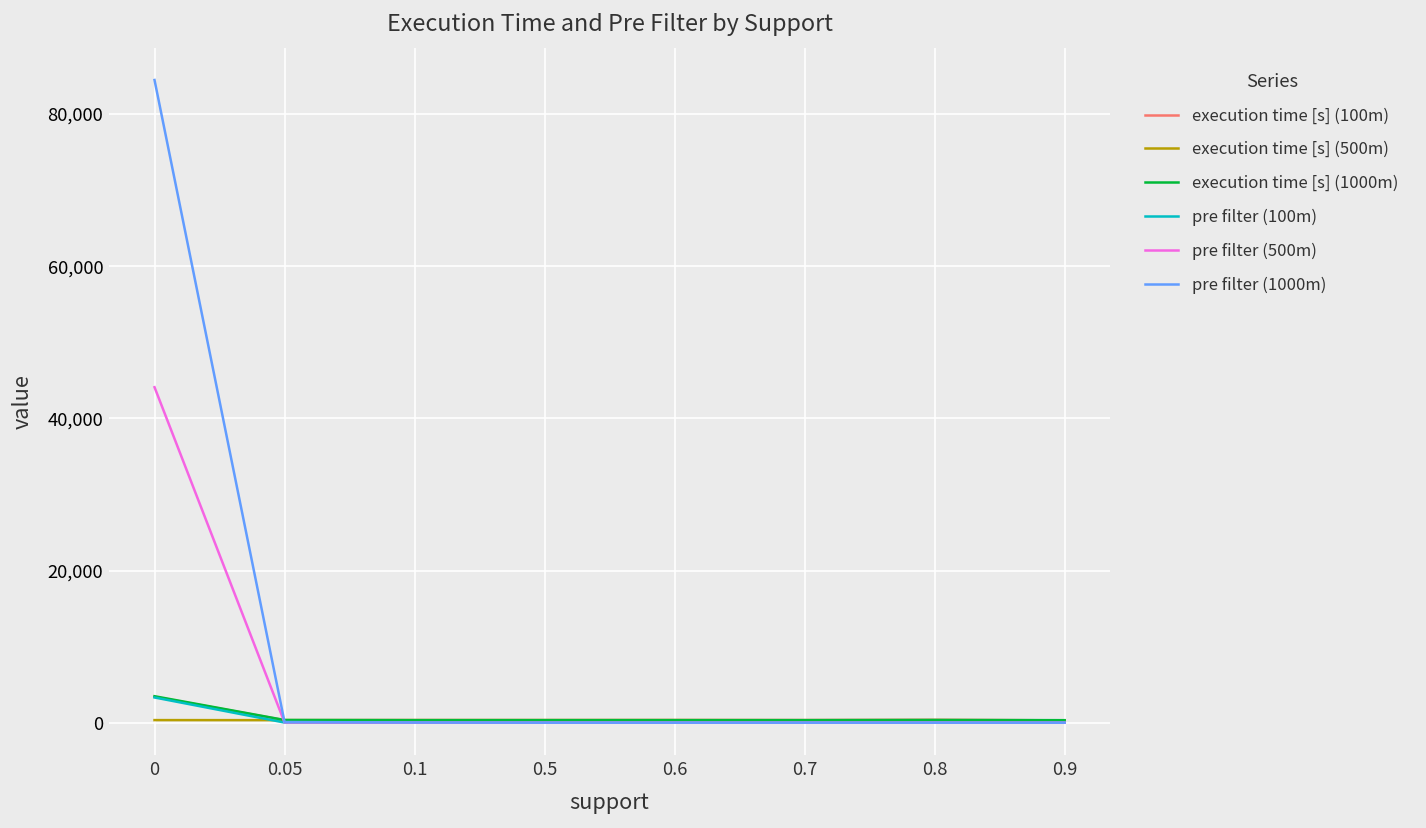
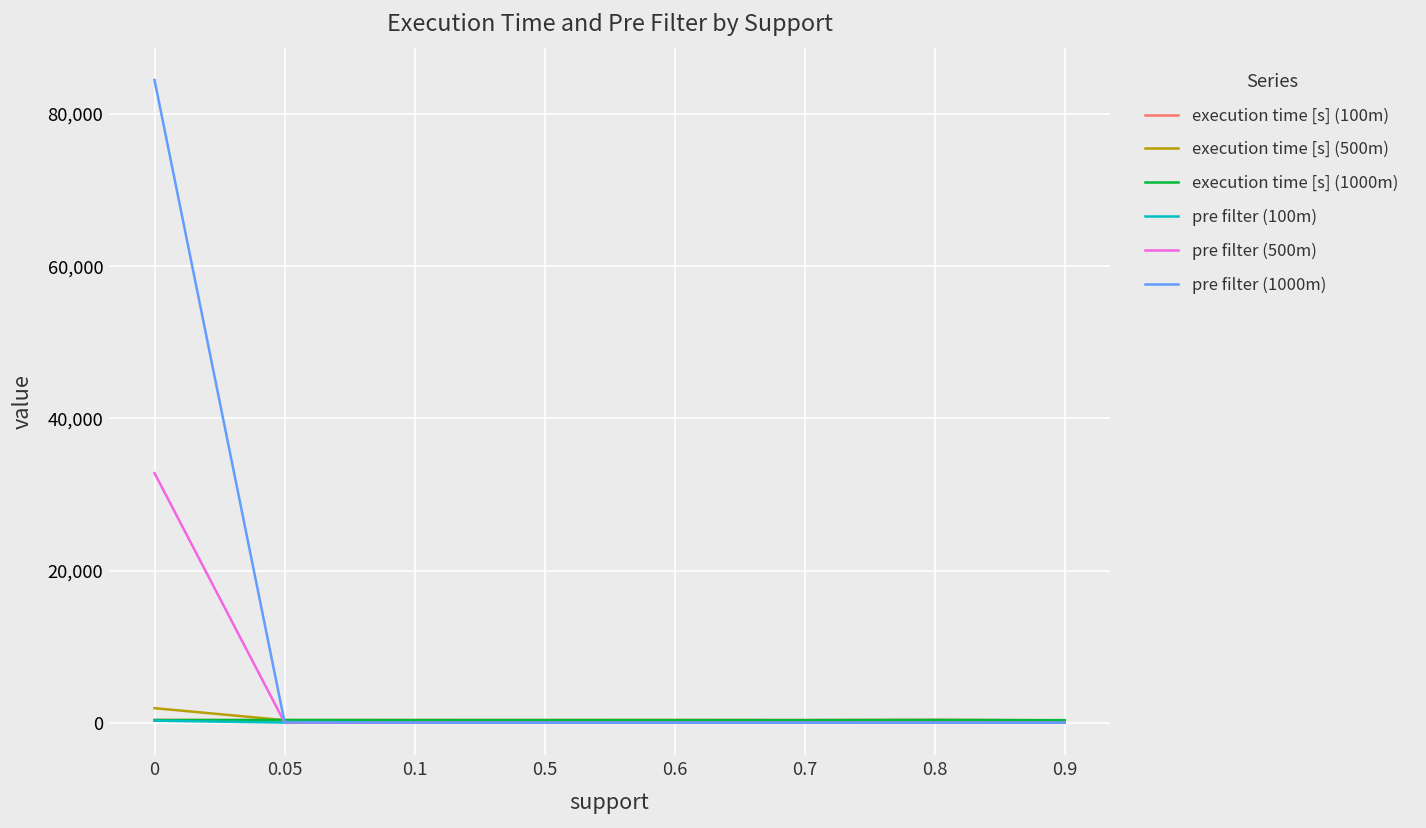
execution time [s] (1000m), 0: 3,000 -> 0
execution time [s] (500m), 0: 0 -> 2,000
execution time [s] (1000m), 0: 3,000 -> 0
pre filter (100m), 0: 3,000 -> 0
pre filter (500m), 0: 44,000 -> 33,000
